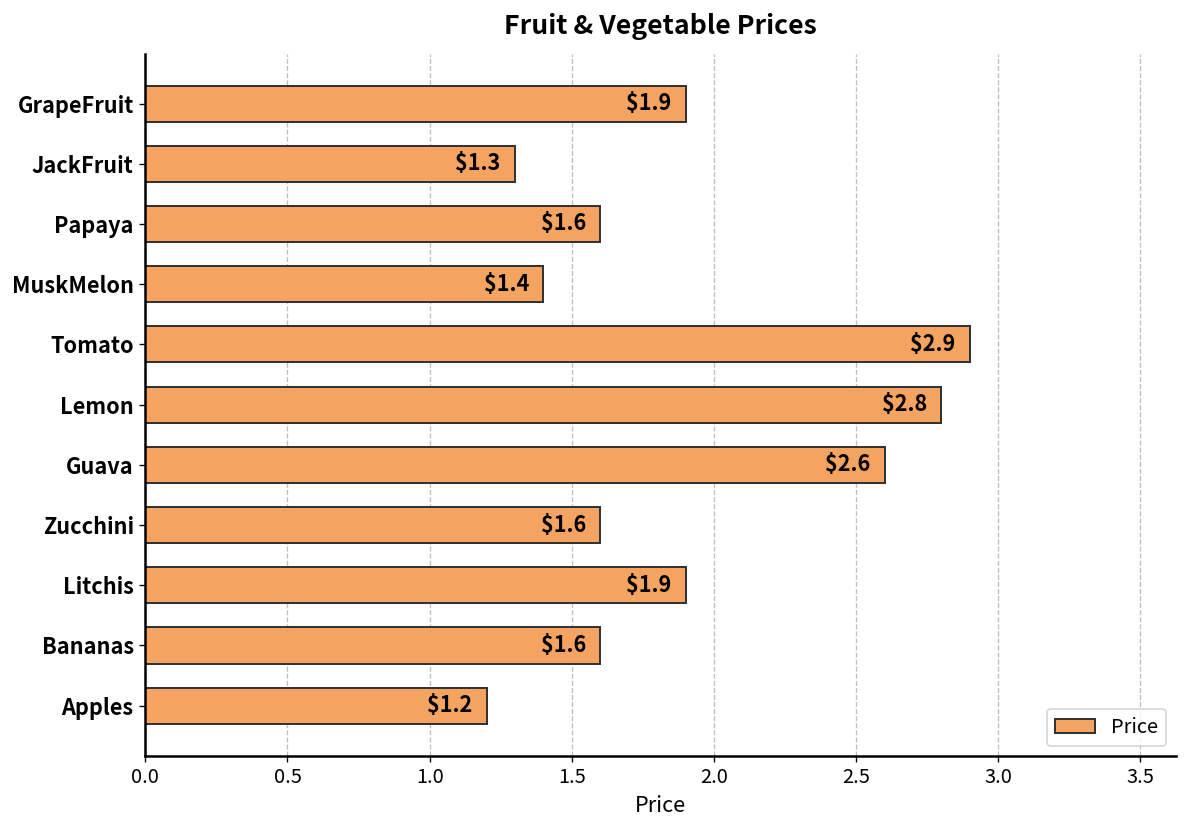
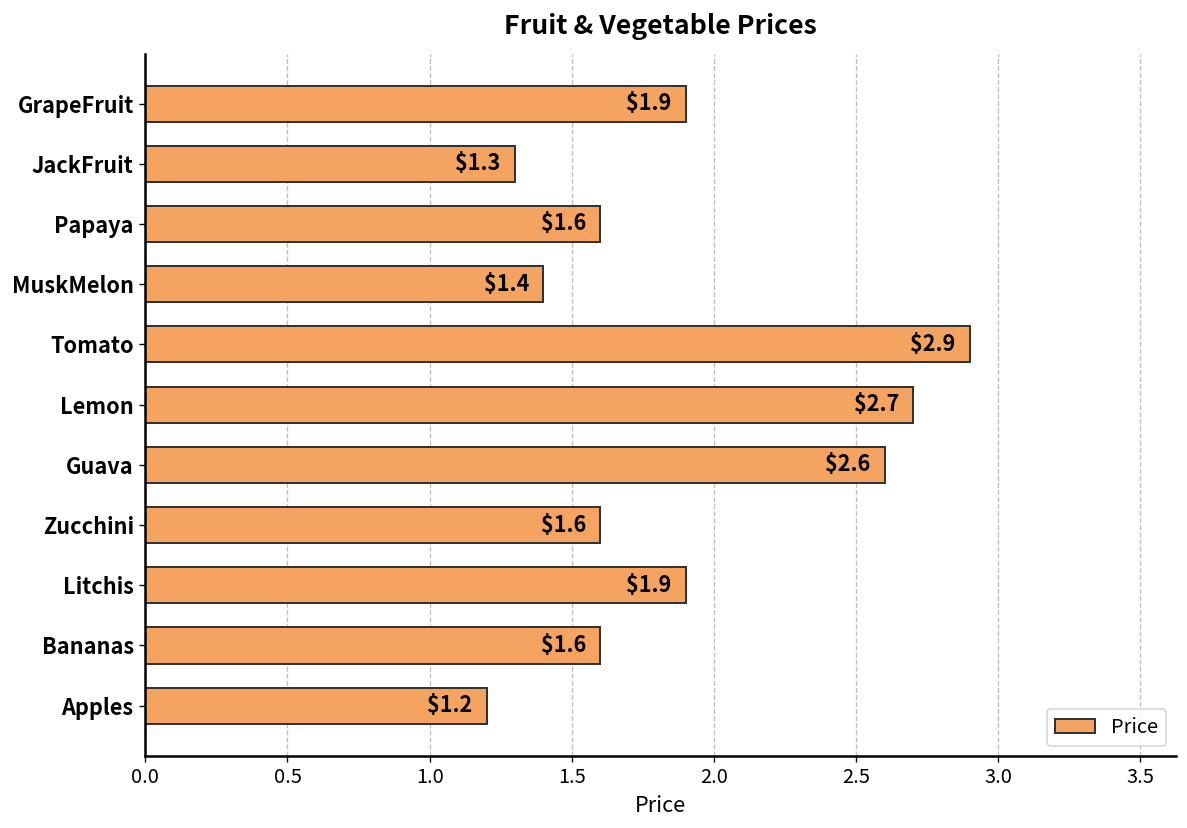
Lemon: $2.8 -> $2.7
